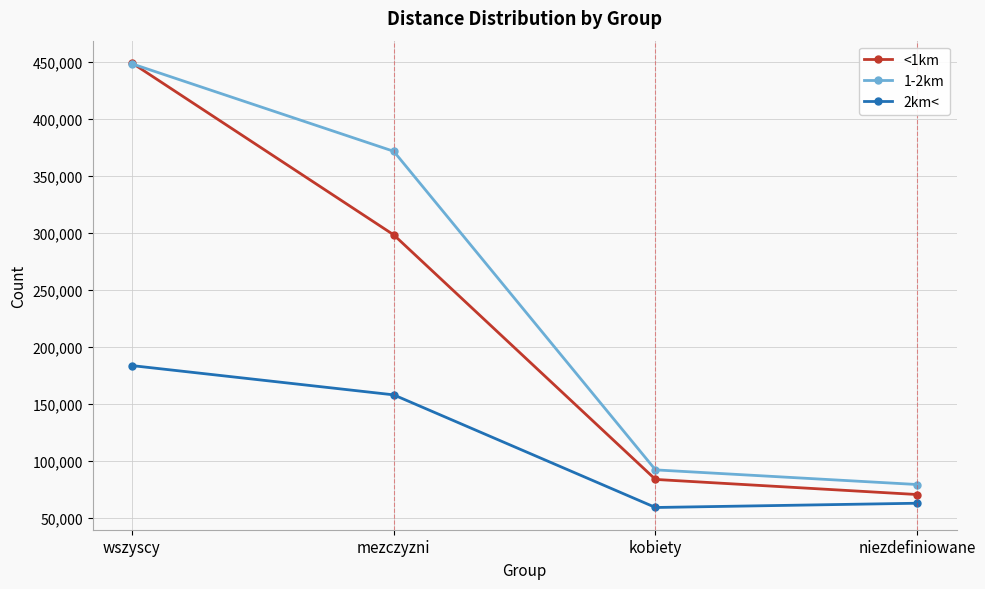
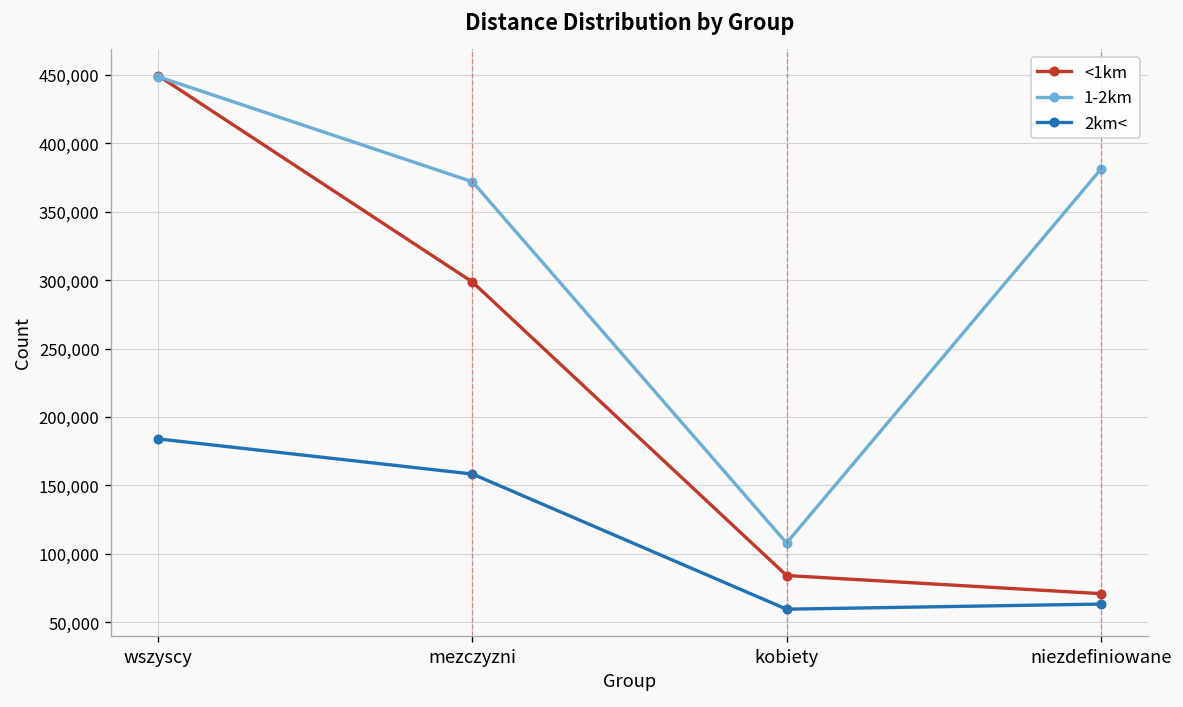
1-2km, kobiety: 92,000 -> 108,000
1-2km, niezdefiniowane: 80,000 -> 381,000
